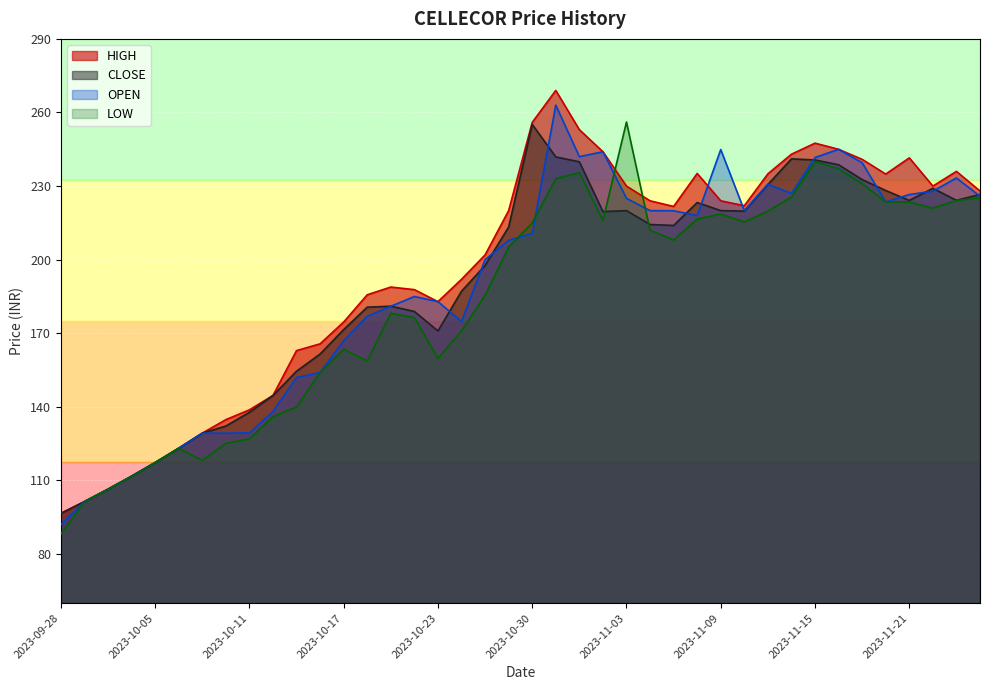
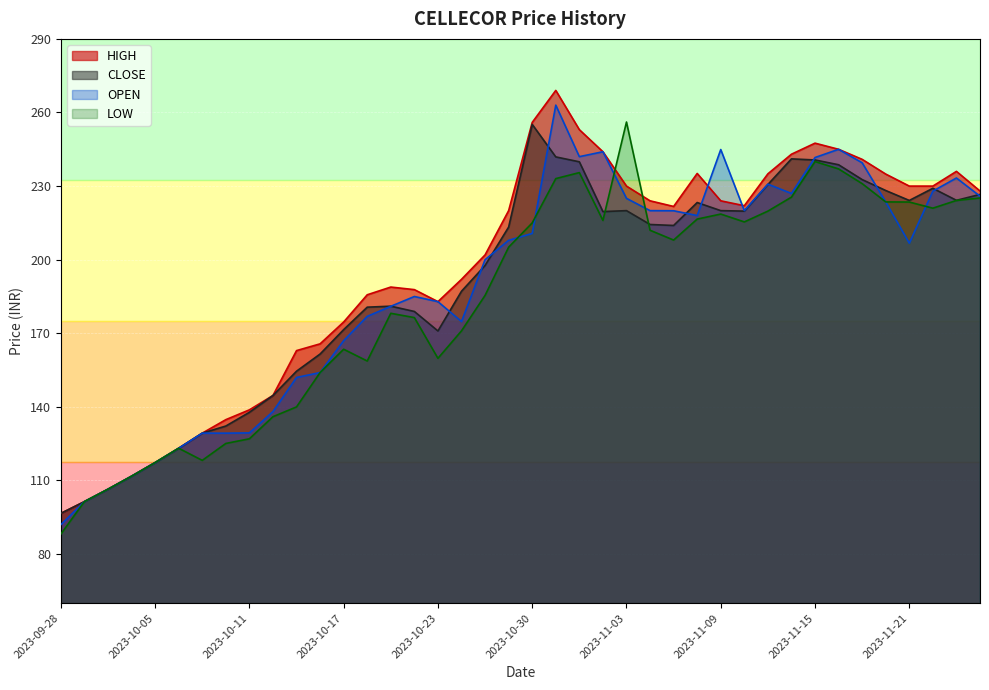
HIGH, 2023-11-21: 242 -> 230
OPEN, 2023-11-21: 227 -> 207
